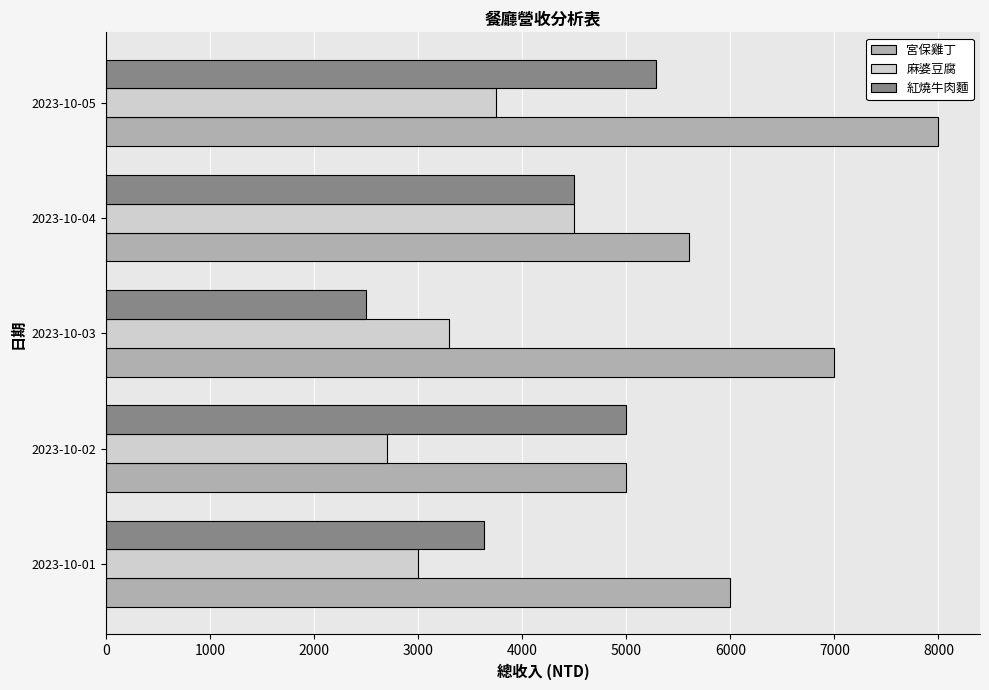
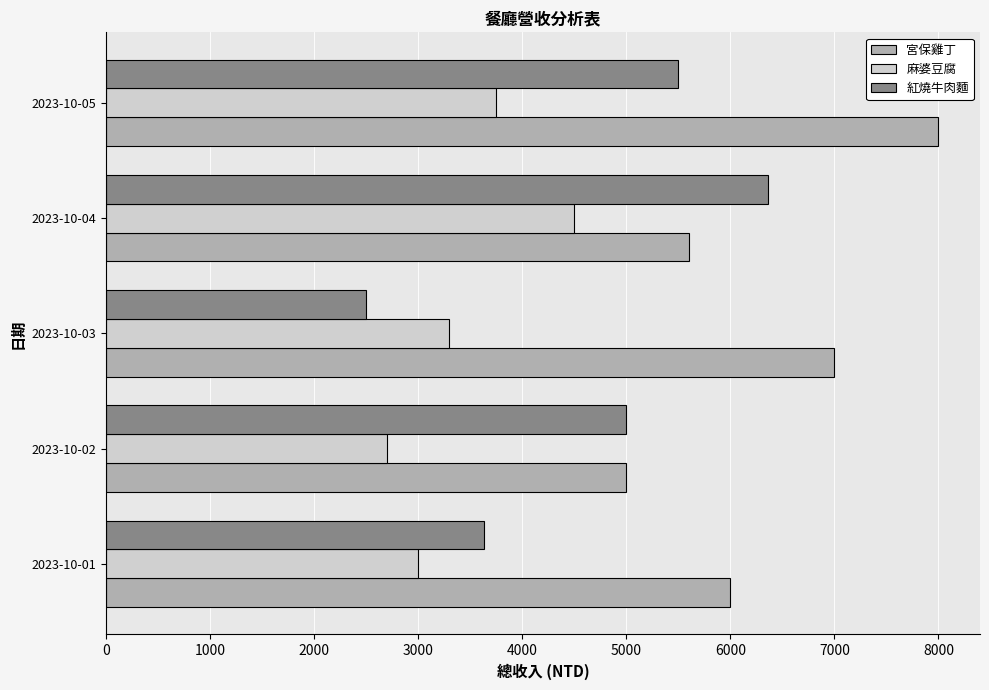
紅燒牛肉麵, 2023-10-05: 5280 -> 5500
紅燒牛肉麵, 2023-10-04: 4500 -> 6370
